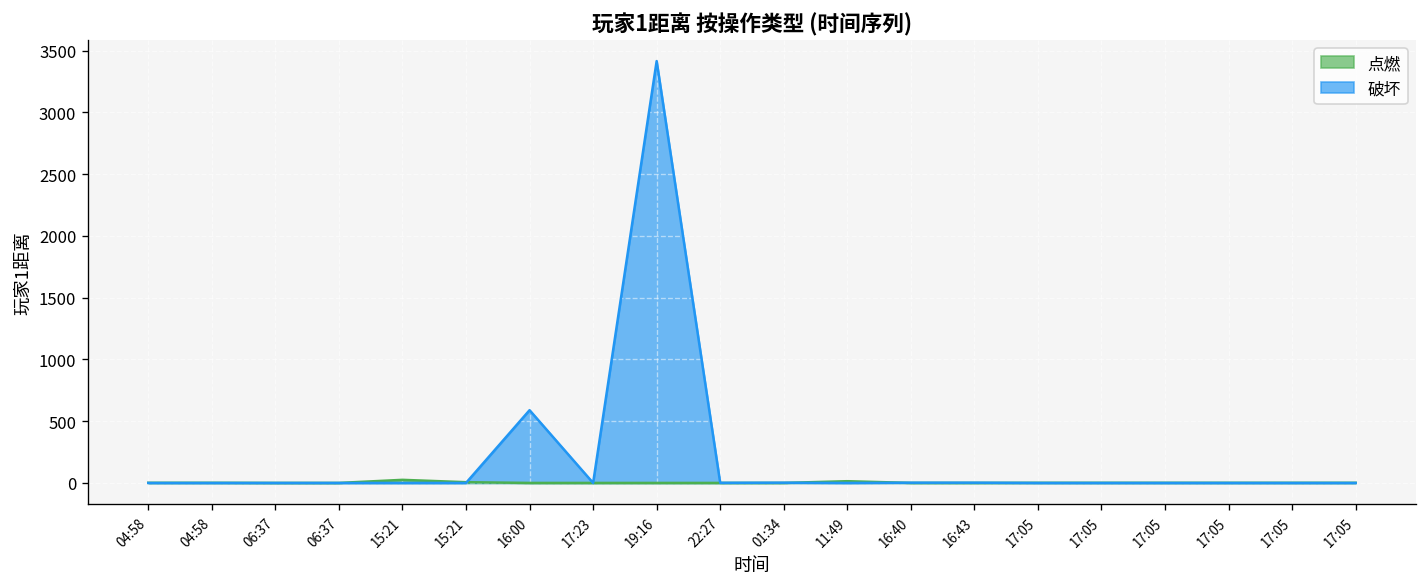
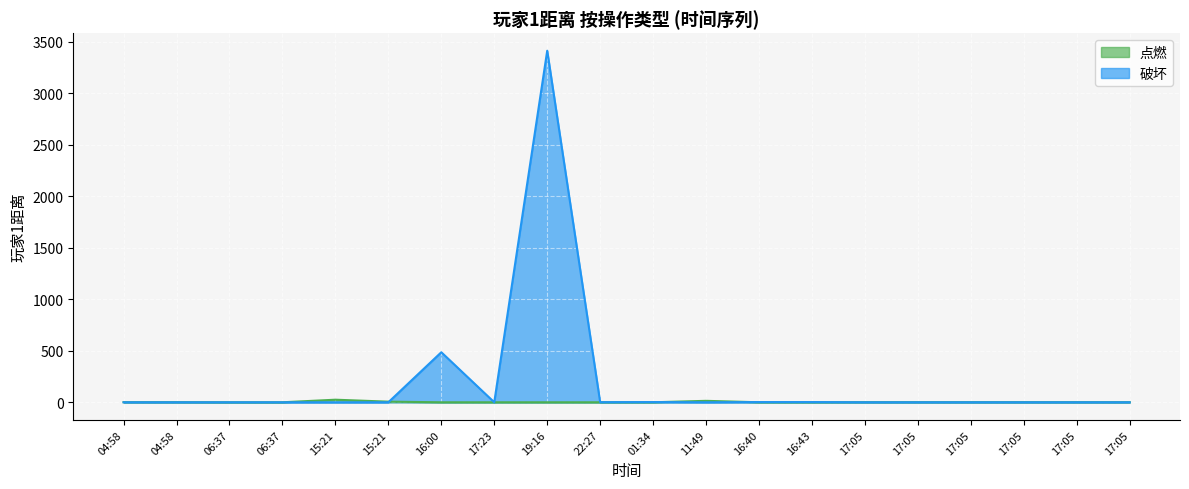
破坏, 16:00: 590 -> 490
